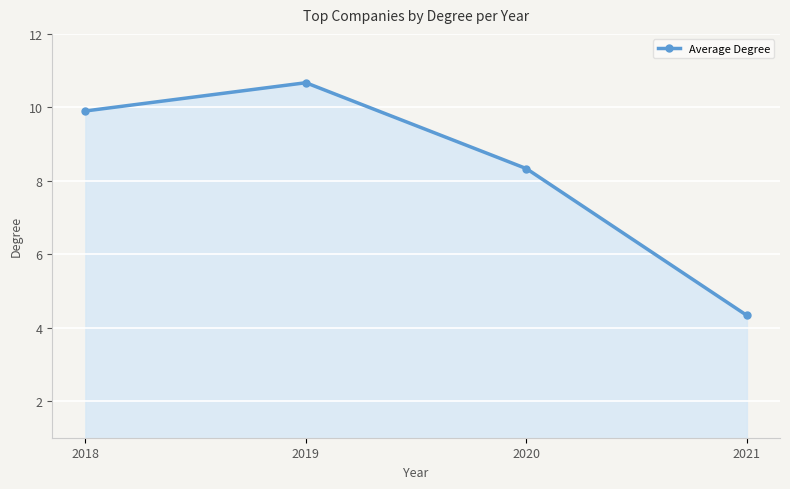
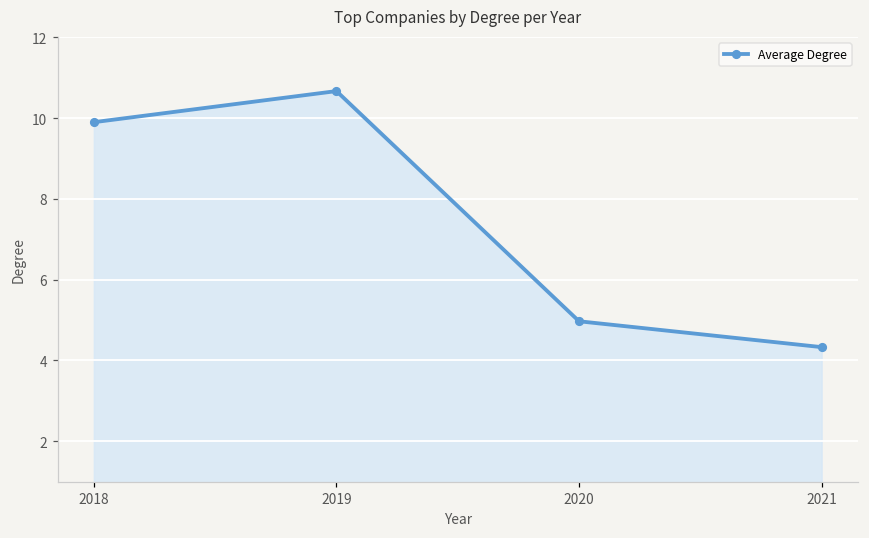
2020: 8.3 -> 5.0
